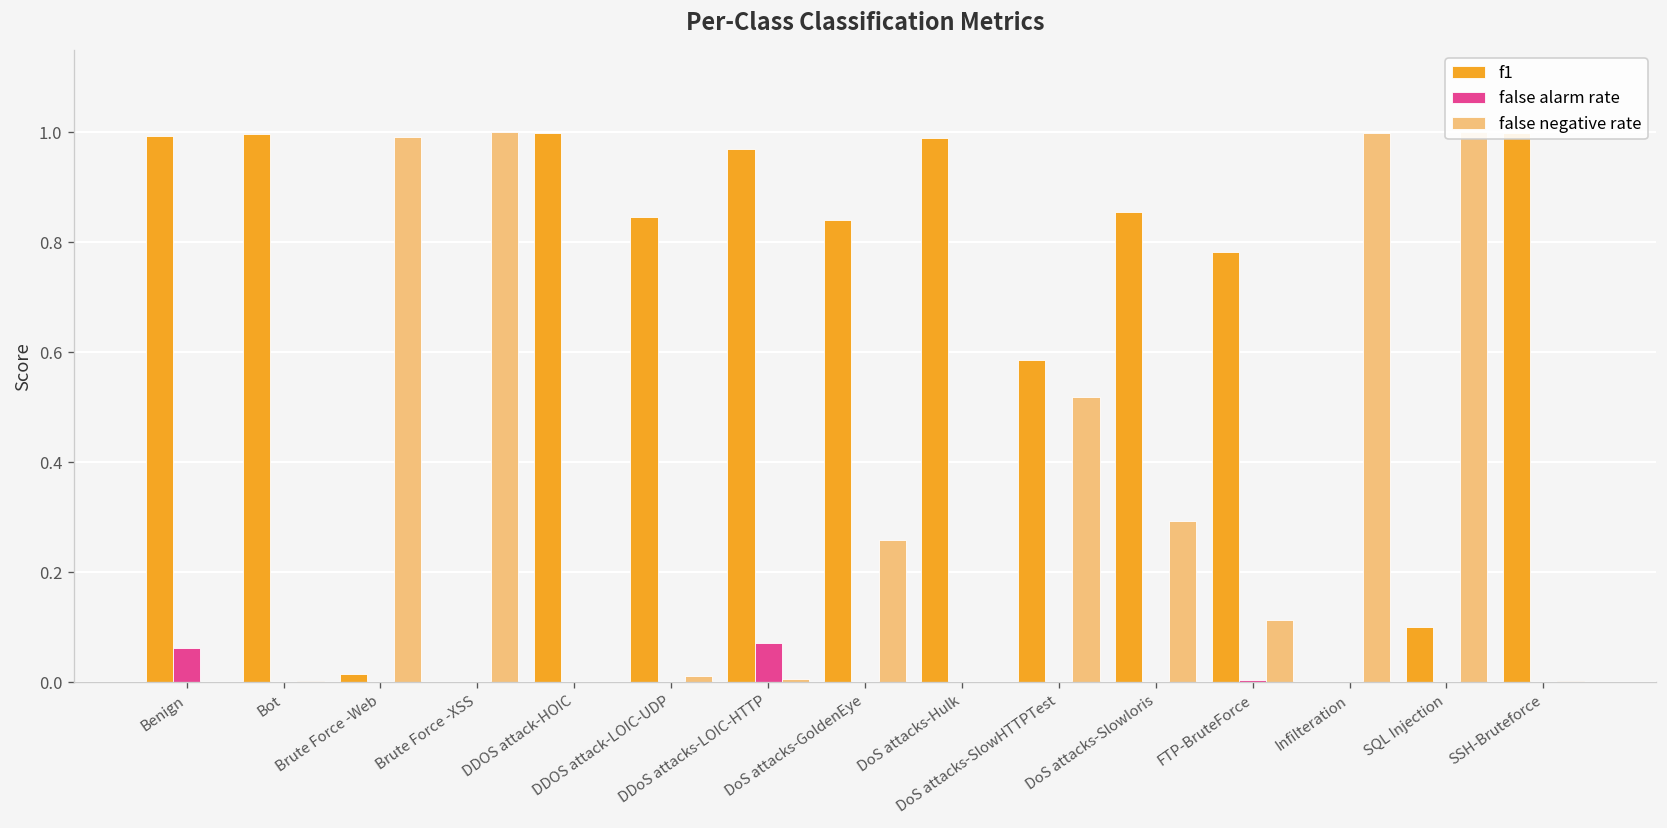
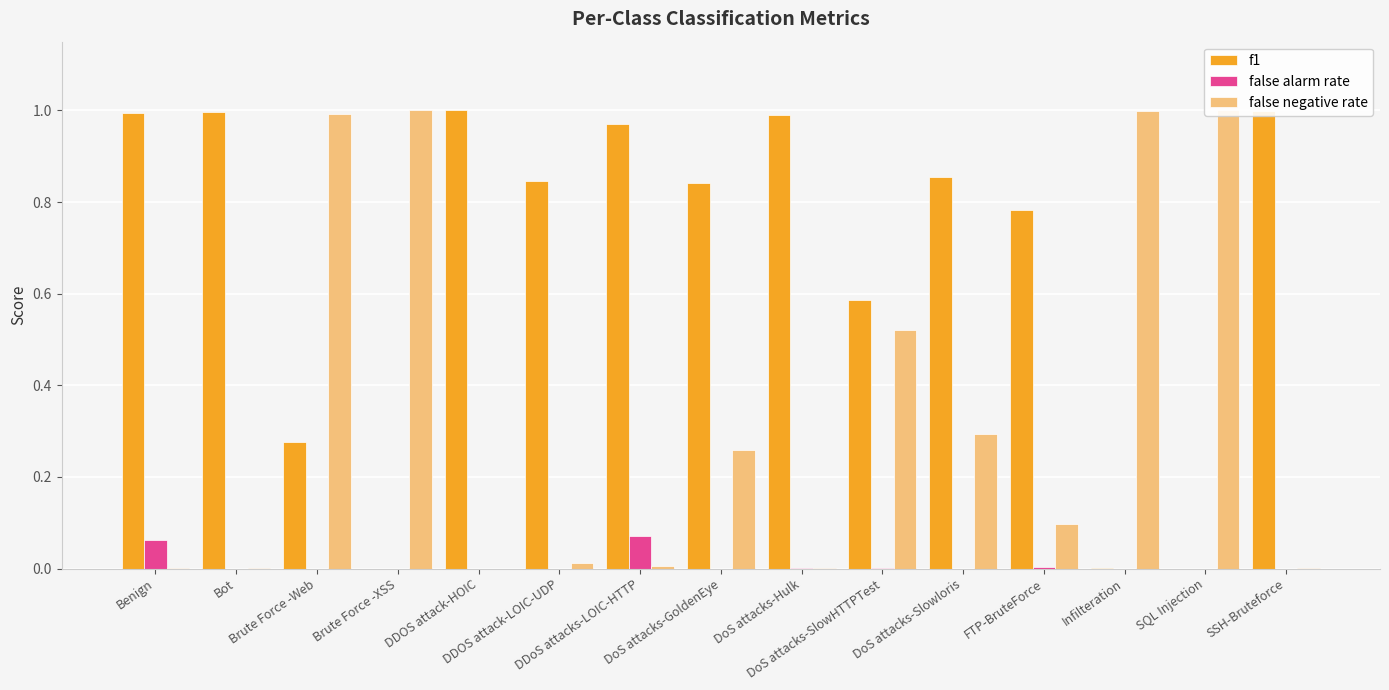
f1, Brute Force -Web: 0.02 -> 0.28
false negative rate, FTP-BruteForce: 0.11 -> 0.10
f1, SQL Injection: 0.1 -> 0.0
